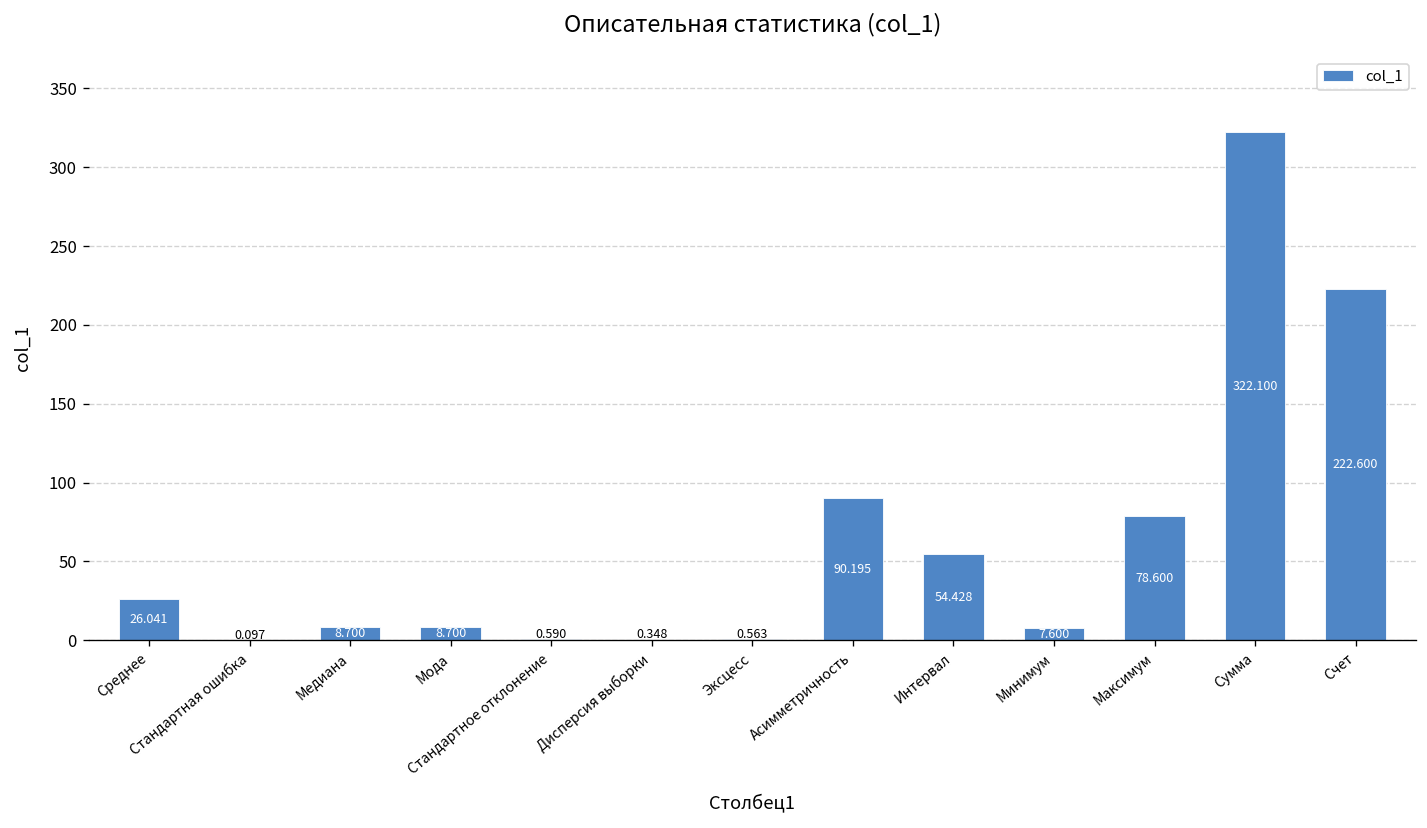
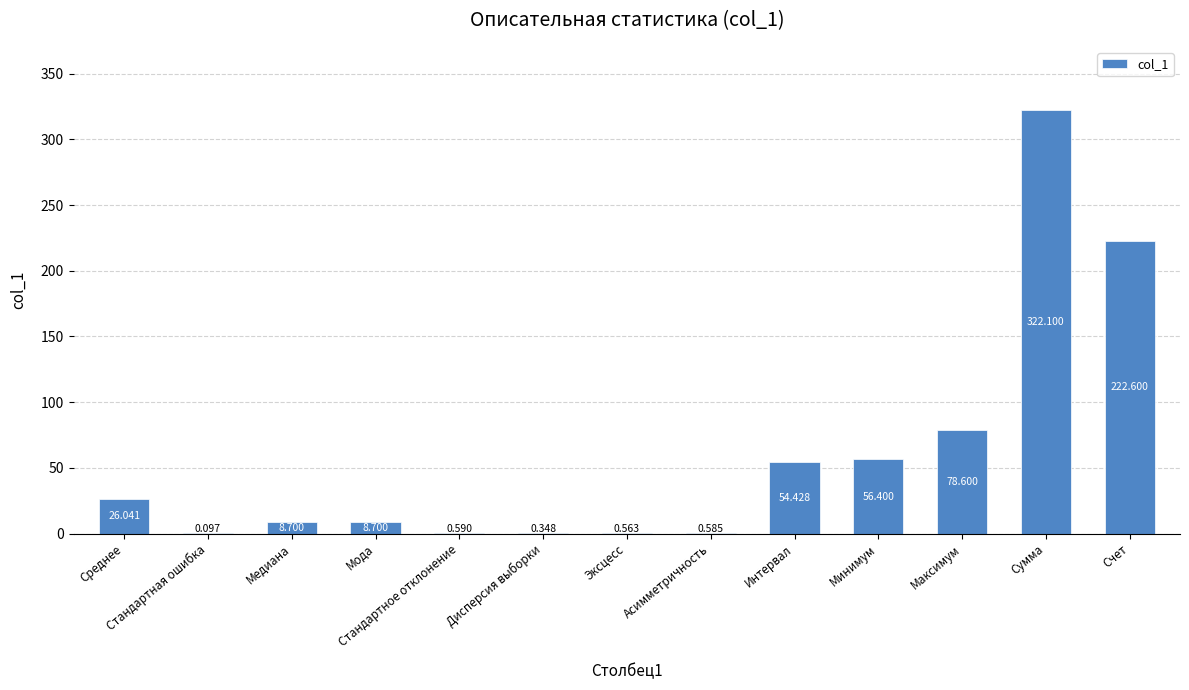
Асимметричность: 90.195 -> 0.585
Минимум: 7.600 -> 56.400
